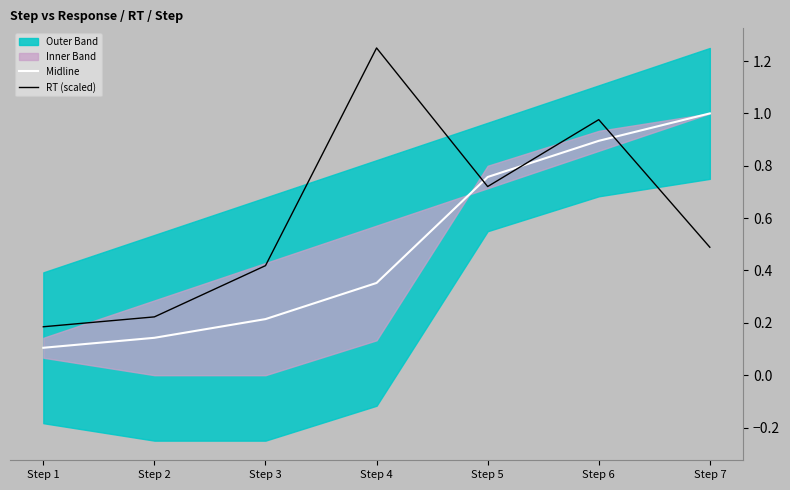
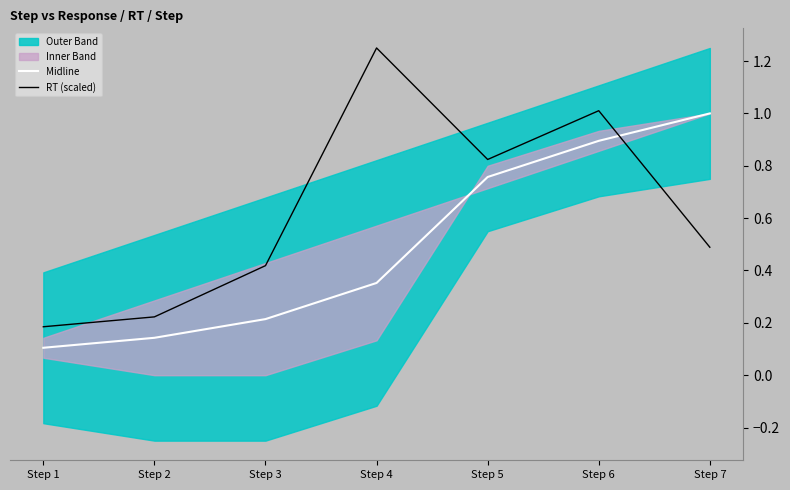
RT (scaled), Step 5: 0.72 -> 0.82
RT (scaled), Step 6: 0.98 -> 1.01
